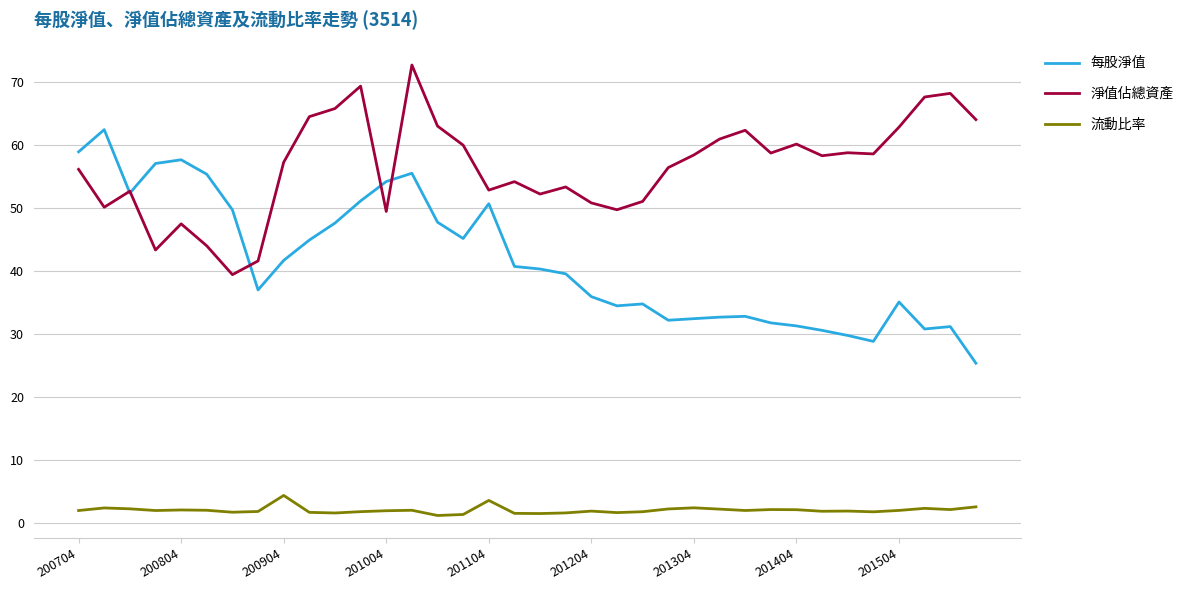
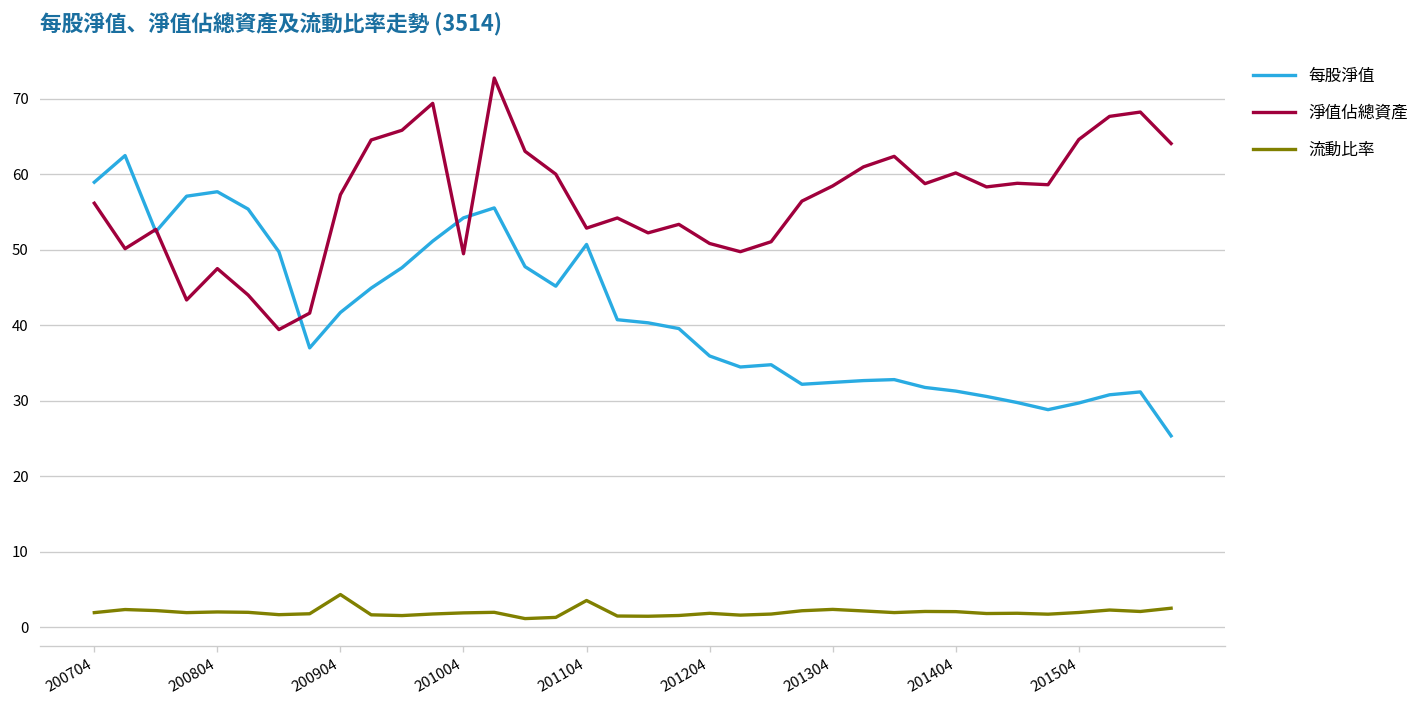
每股淨值, 201504: 35 -> 30
淨值佔總資產, 201504: 63 -> 65
